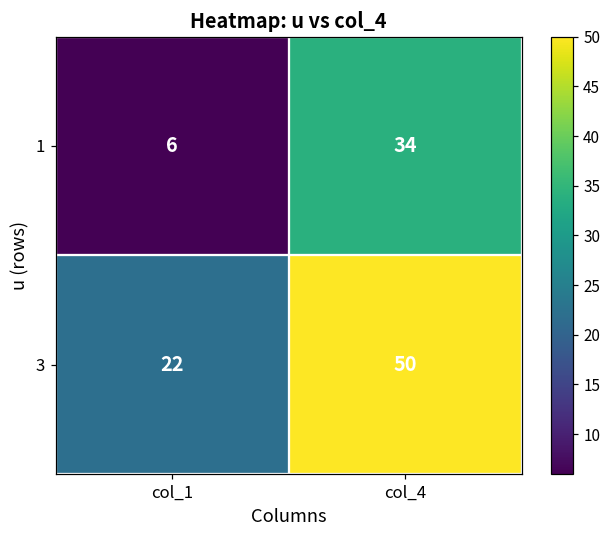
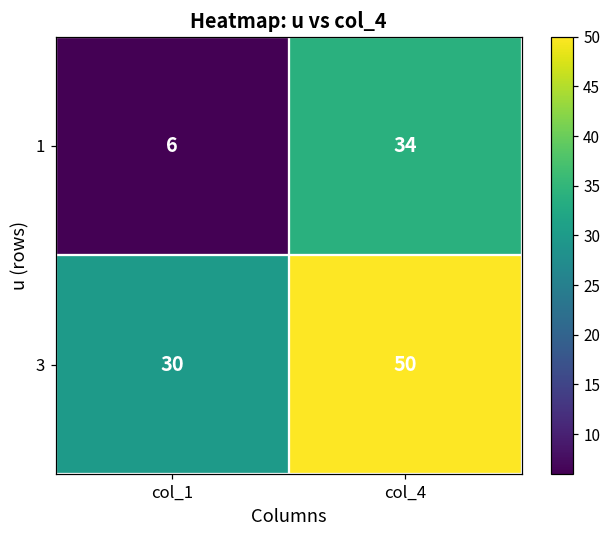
3, col_1: 22 -> 30
